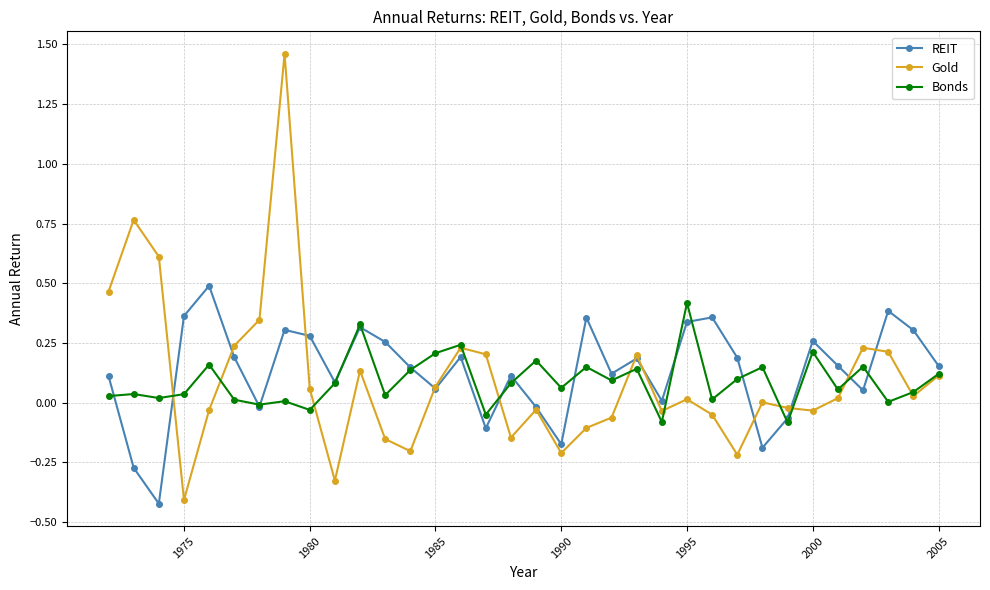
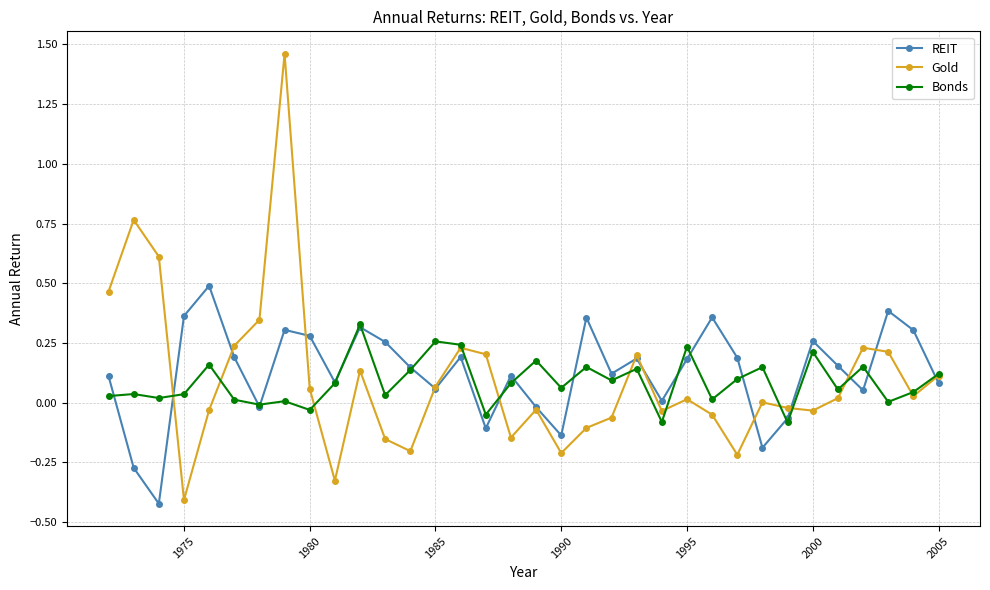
Bonds, 1985: 0.21 -> 0.26
REIT, 1990: -0.17 -> -0.14
REIT, 1995: 0.34 -> 0.18
Bonds, 1995: 0.42 -> 0.23
REIT, 2005: 0.15 -> 0.08
